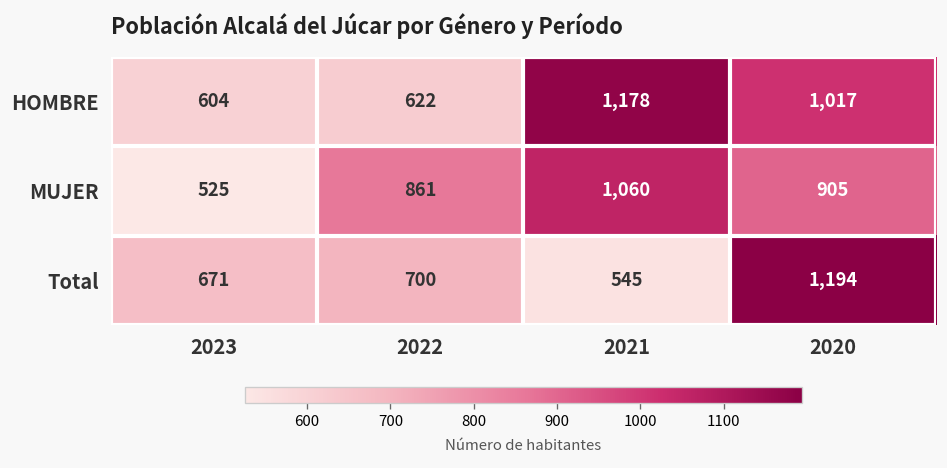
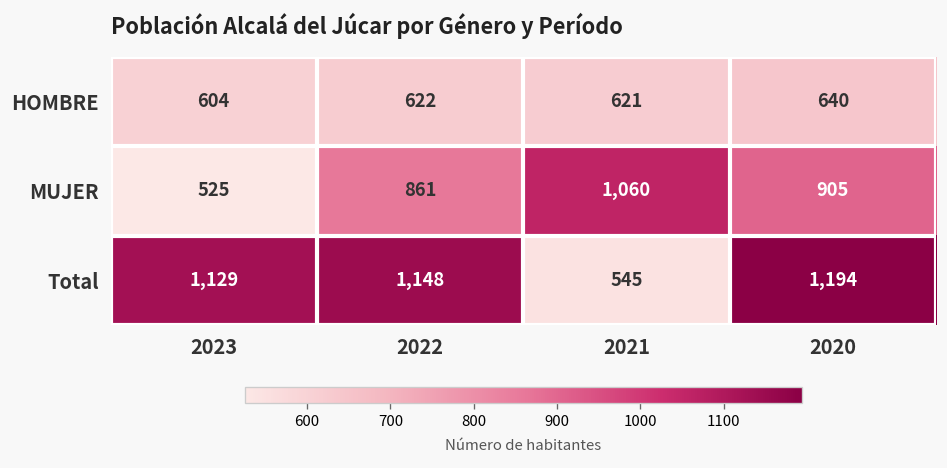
HOMBRE, 2021: 1,178 -> 621
HOMBRE, 2020: 1,017 -> 640
Total, 2023: 671 -> 1,129
Total, 2022: 700 -> 1,148
